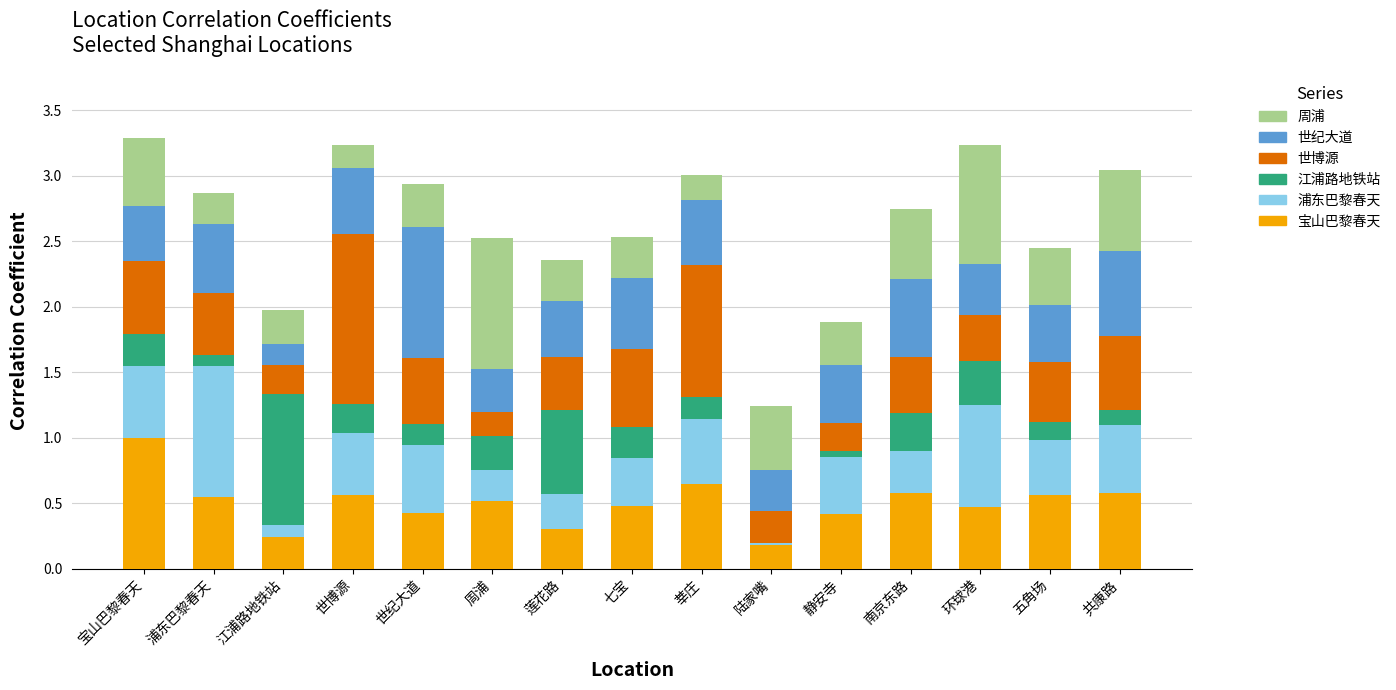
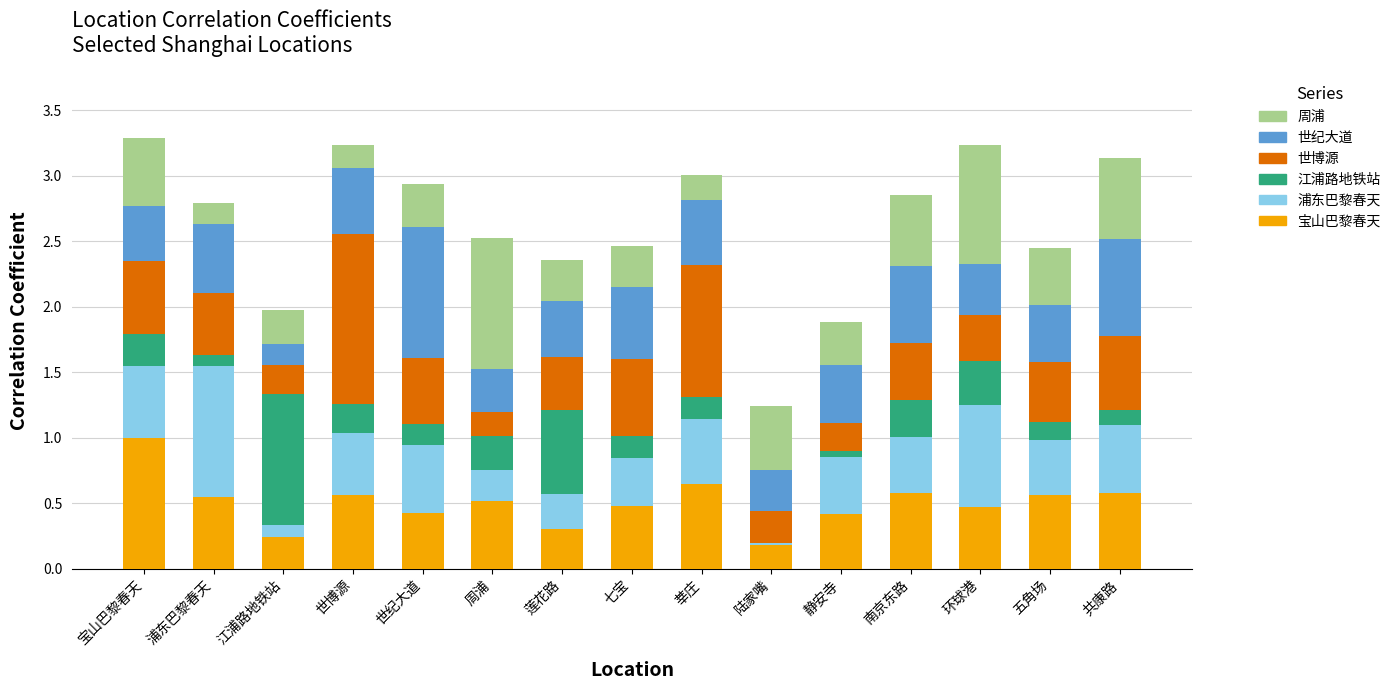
周浦, 浦东巴黎春天: 0.24 -> 0.16
江浦路地铁站, 七宝: 0.24 -> 0.17
浦东巴黎春天, 南京东路: 0.32 -> 0.43
世纪大道, 共康路: 0.65 -> 0.74
